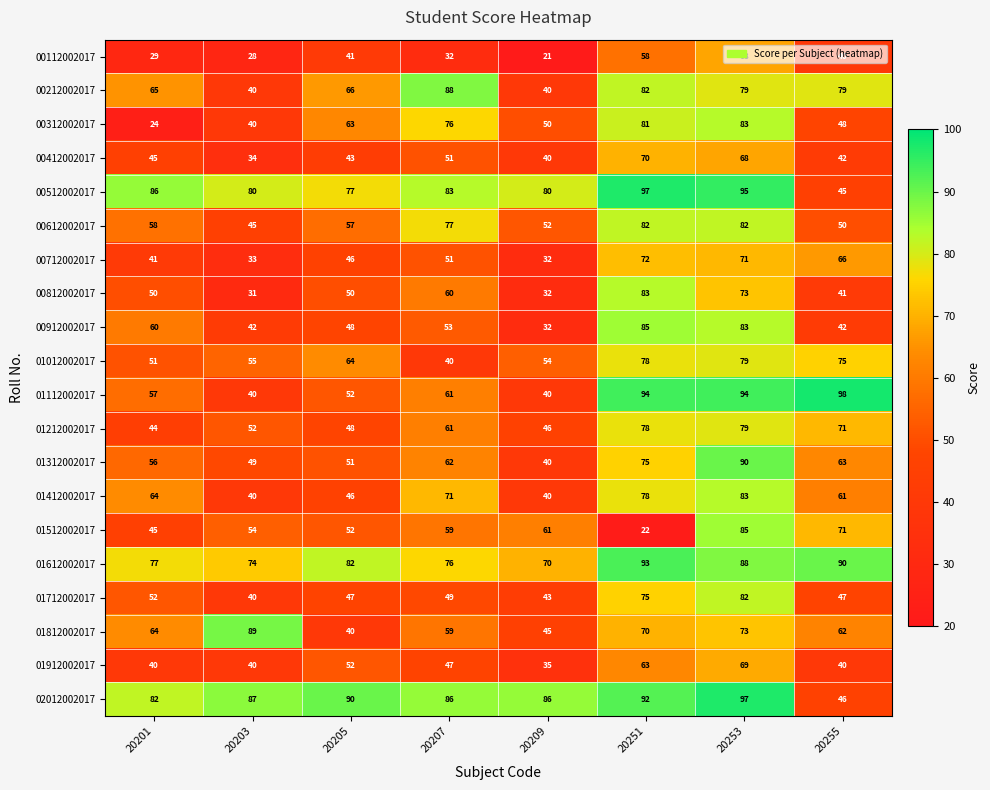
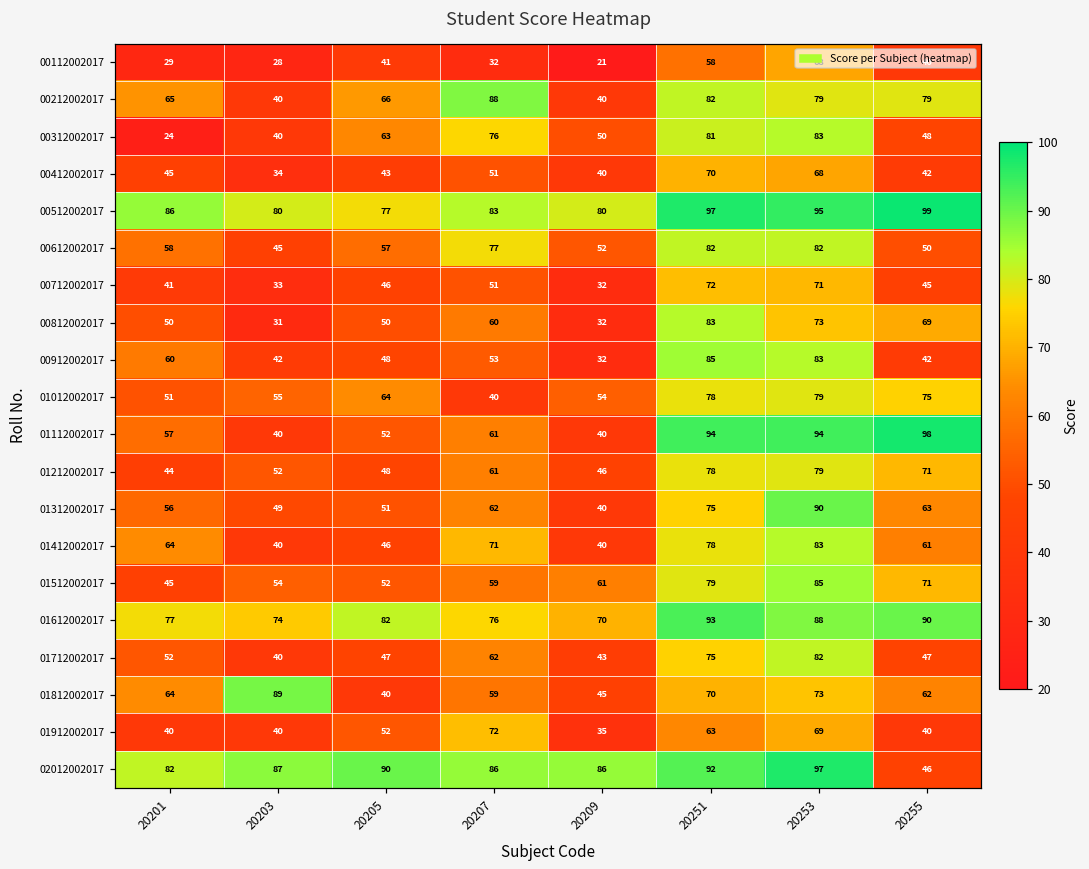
00512002017, 20255: 45 -> 99
00712002017, 20255: 66 -> 45
00812002017, 20255: 41 -> 69
01512002017, 20251: 22 -> 79
01712002017, 20207: 49 -> 62
01912002017, 20207: 47 -> 72
